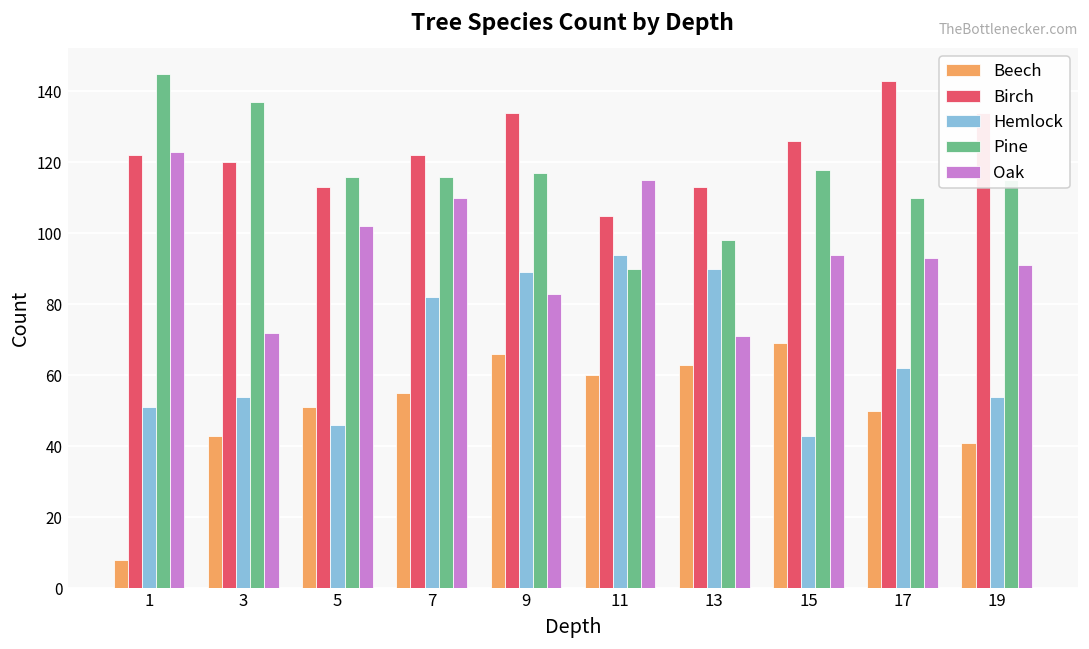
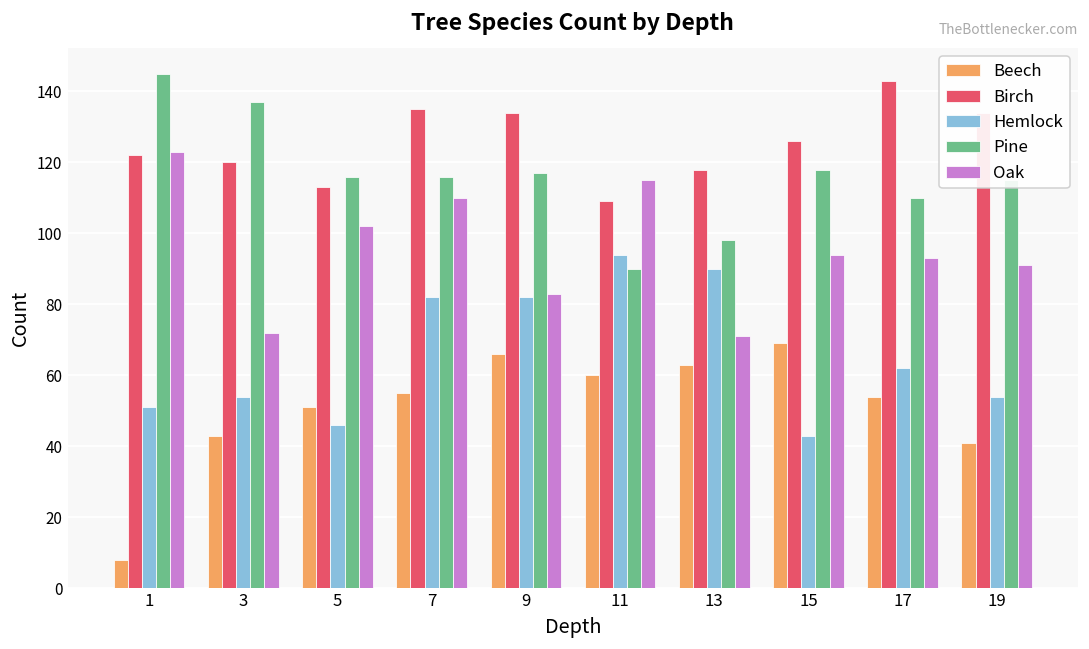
Birch, 7: 122 -> 135
Hemlock, 9: 89 -> 82
Birch, 11: 105 -> 109
Birch, 13: 113 -> 118
Beech, 17: 50 -> 54
